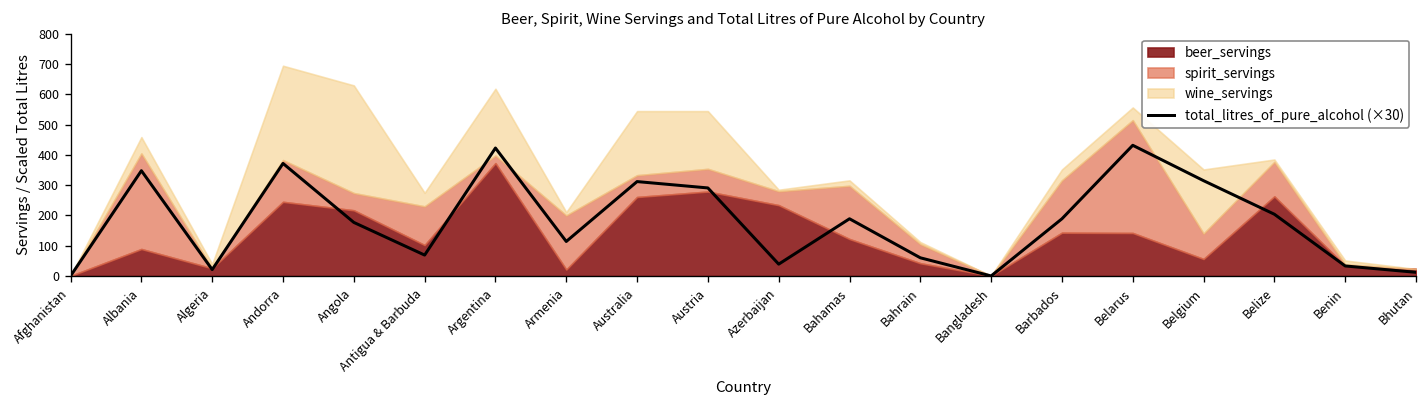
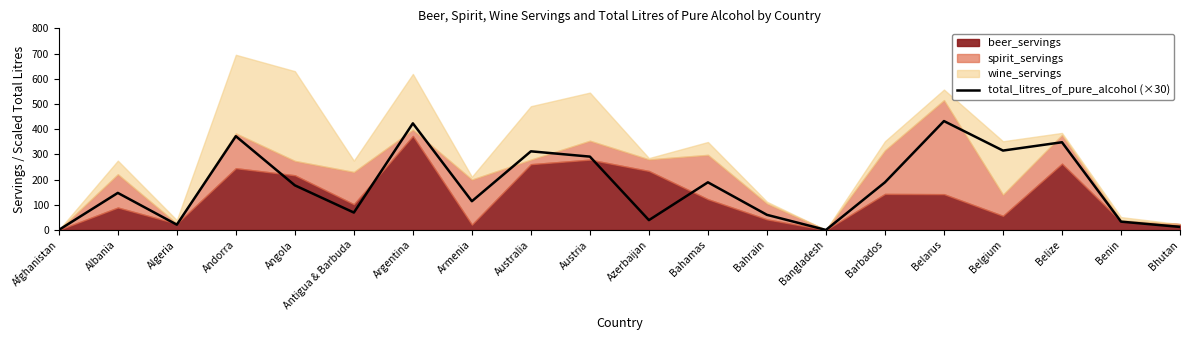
total_litres_of_pure_alcohol (×30), Albania: 350 -> 150
spirit_servings, Albania: 320 -> 130
spirit_servings, Australia: 70 -> 20
wine_servings, Bahamas: 20 -> 50
total_litres_of_pure_alcohol (×30), Belize: 200 -> 350
